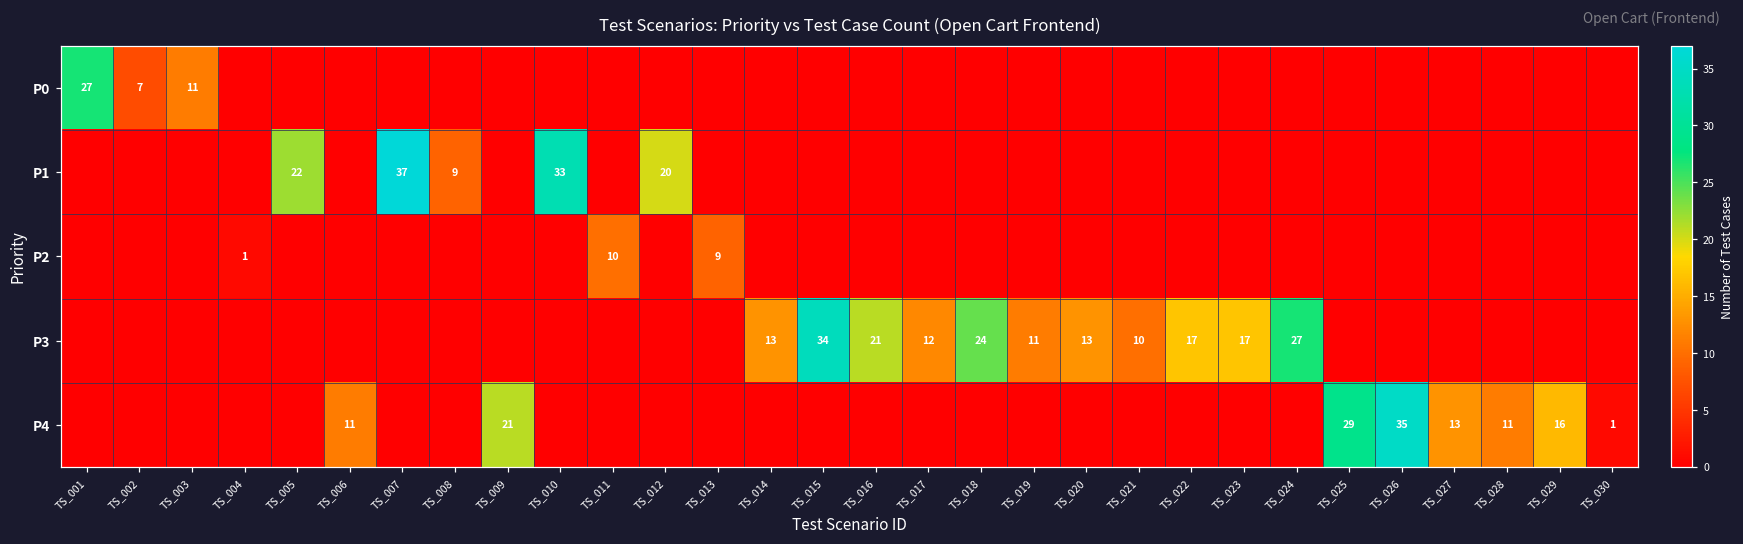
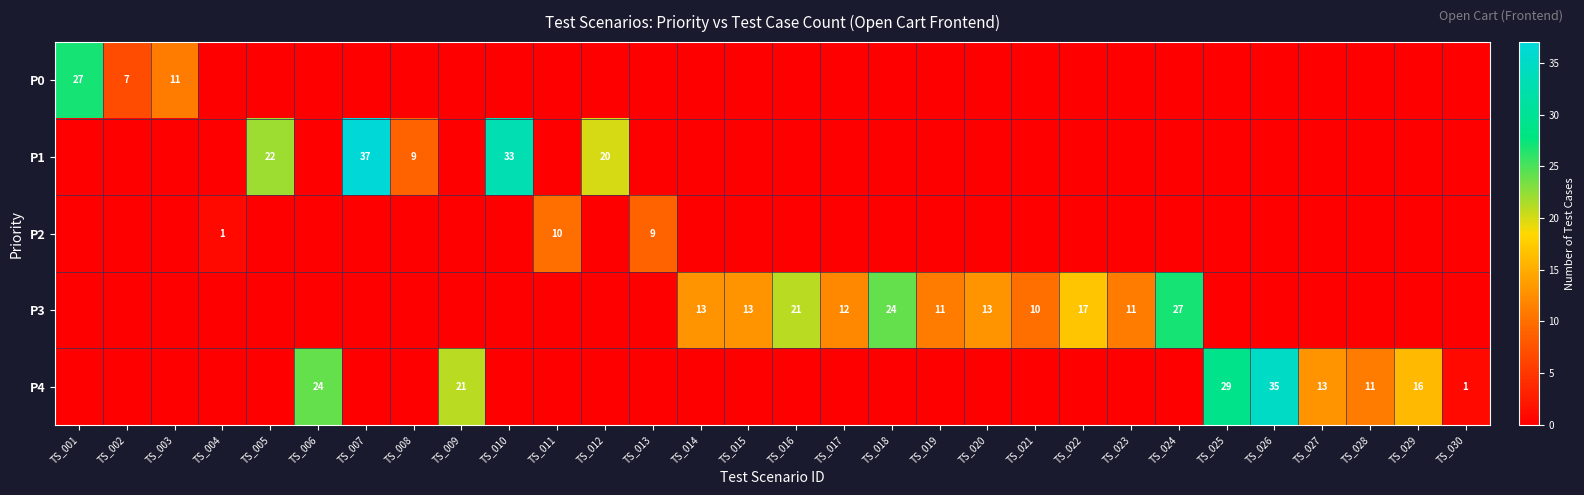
P3, TS_015: 34 -> 13
P3, TS_023: 17 -> 11
P4, TS_006: 11 -> 24
